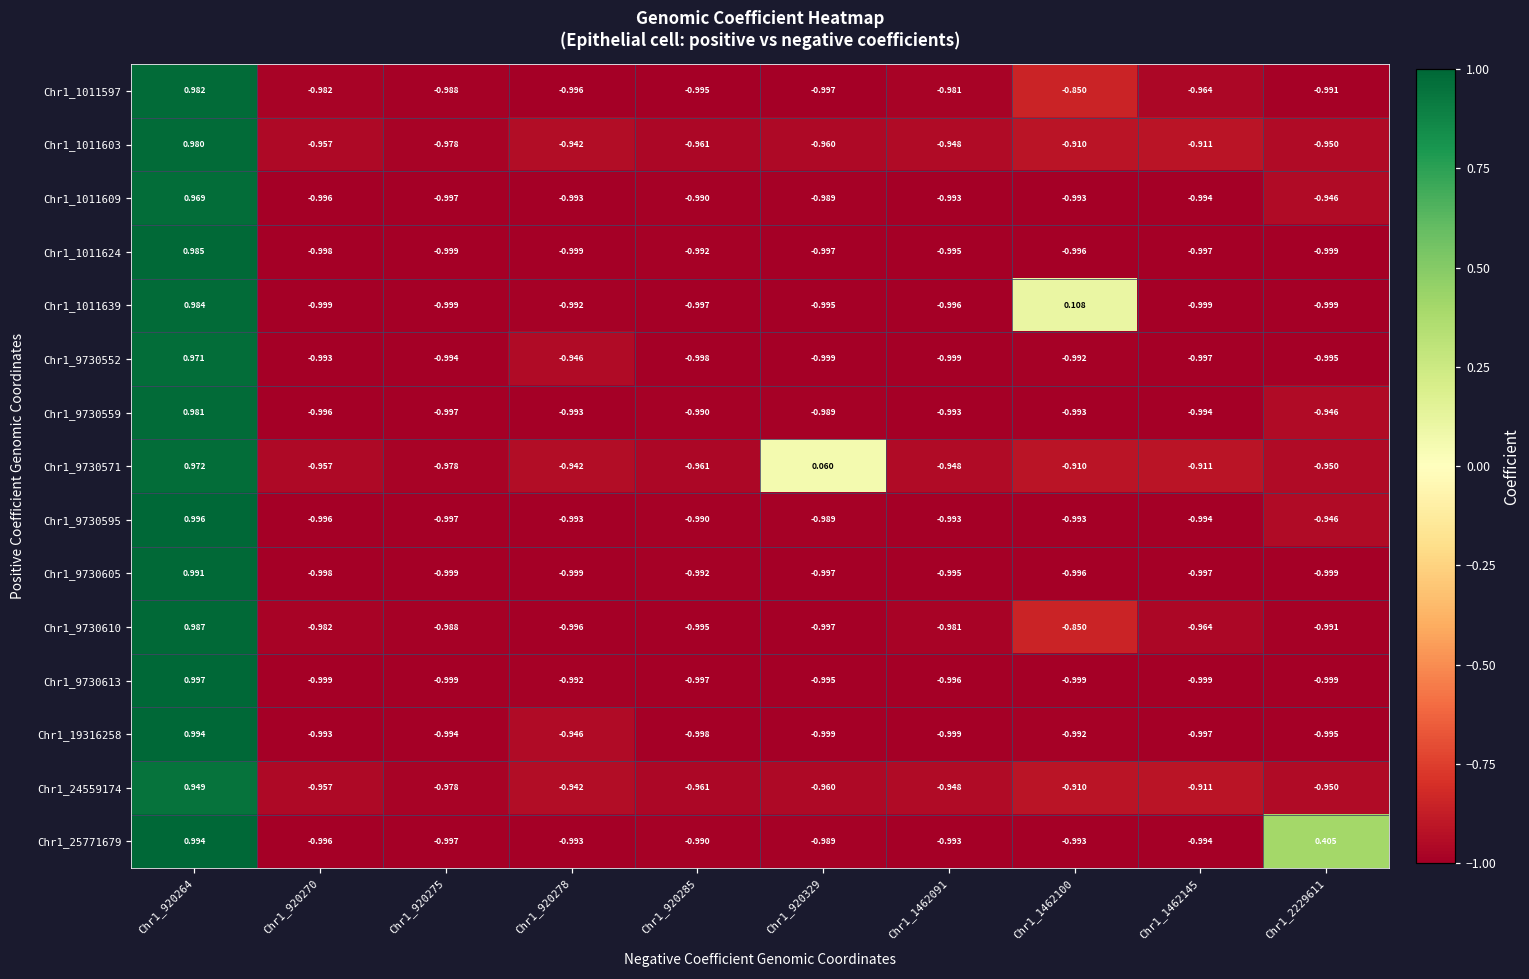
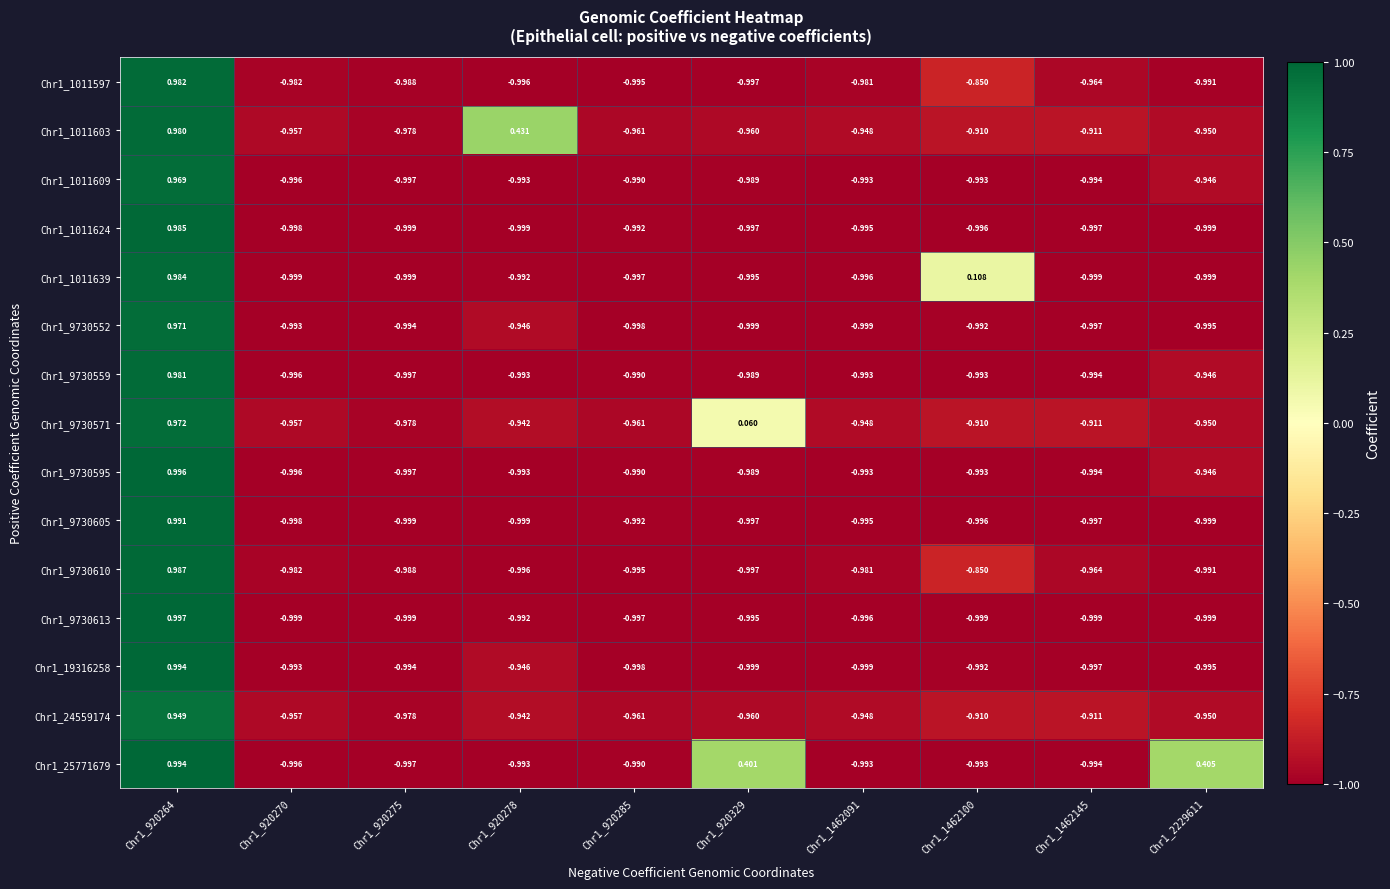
Chr1_1011603, Chr1_920278: -0.942 -> 0.431
Chr1_25771679, Chr1_920329: -0.989 -> 0.401
